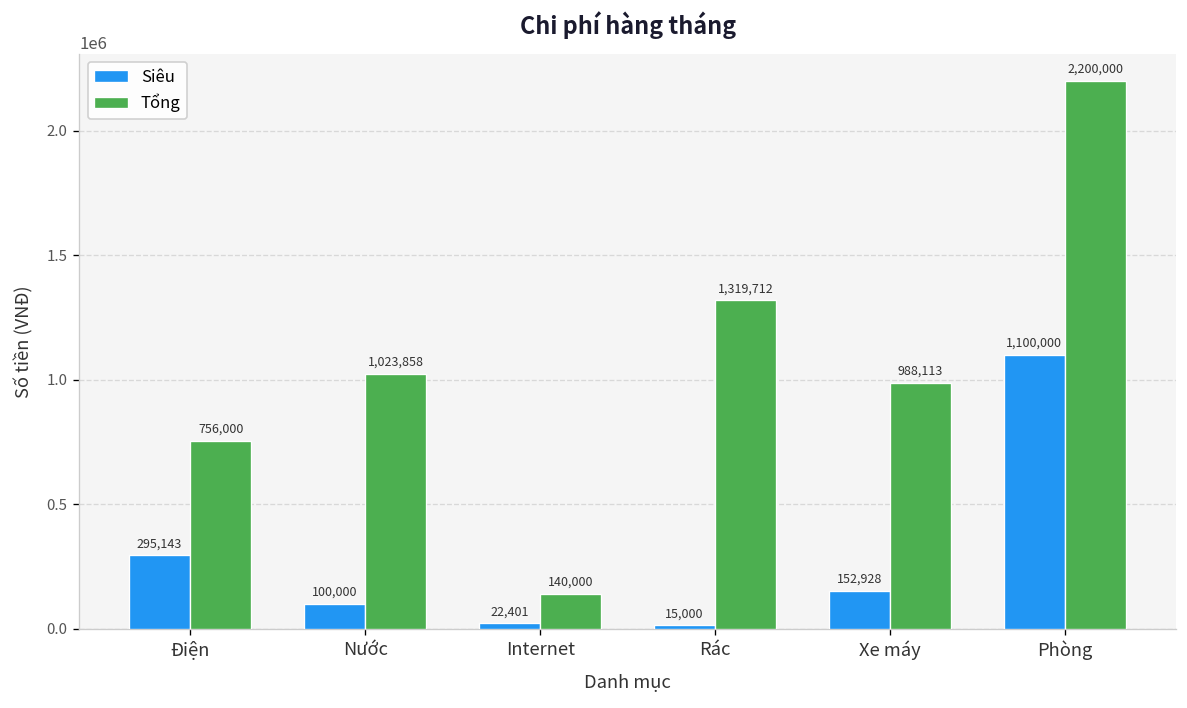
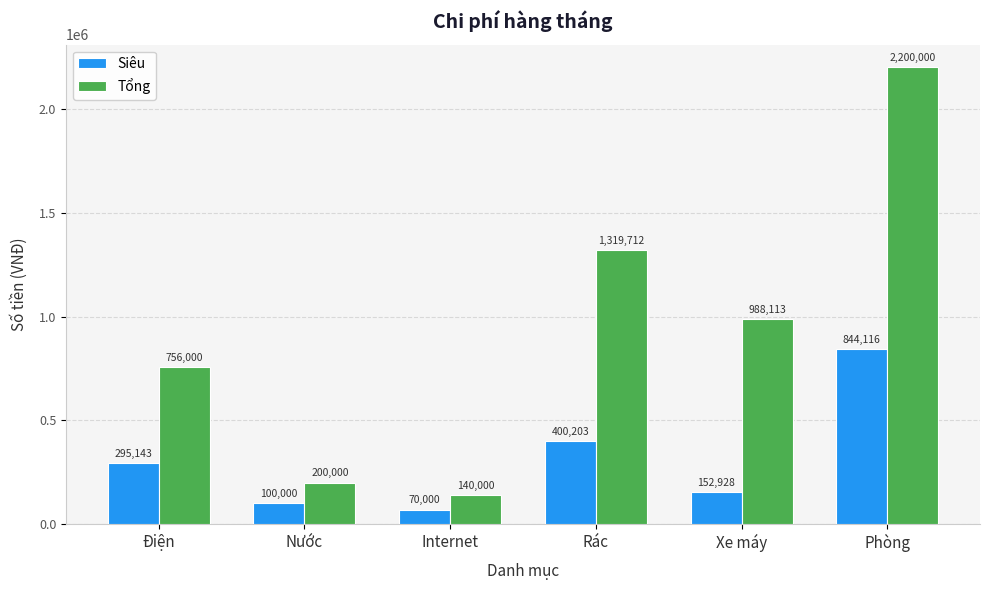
Tổng, Nước: 1,023,858 -> 200,000
Siêu, Internet: 22,401 -> 70,000
Siêu, Rác: 15,000 -> 400,203
Siêu, Phòng: 1,100,000 -> 844,116
